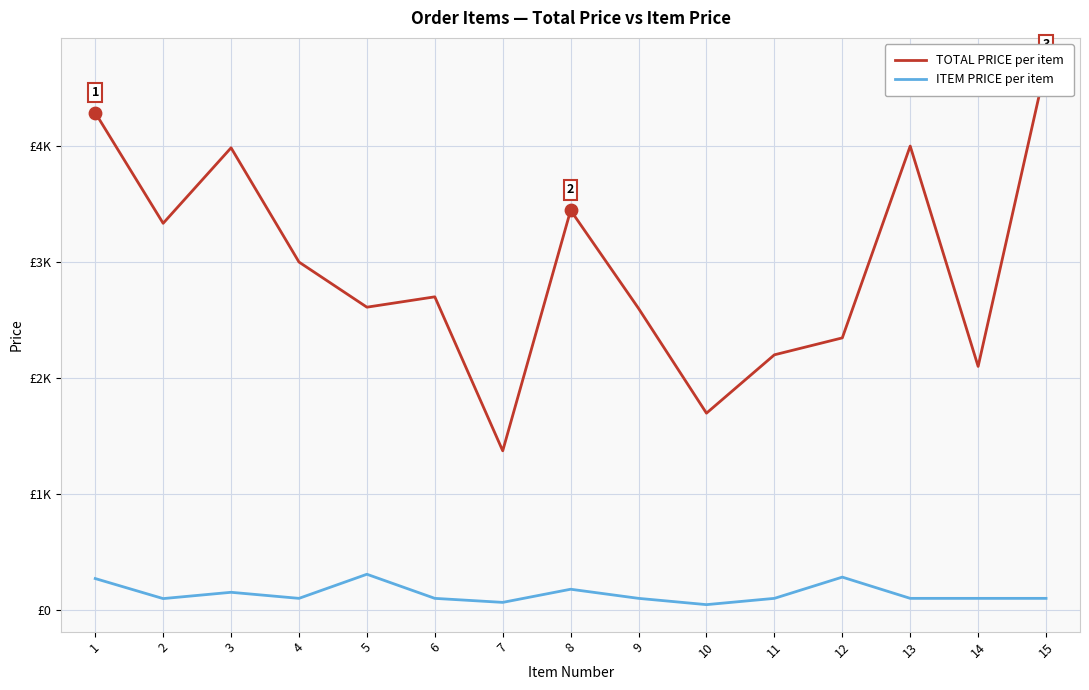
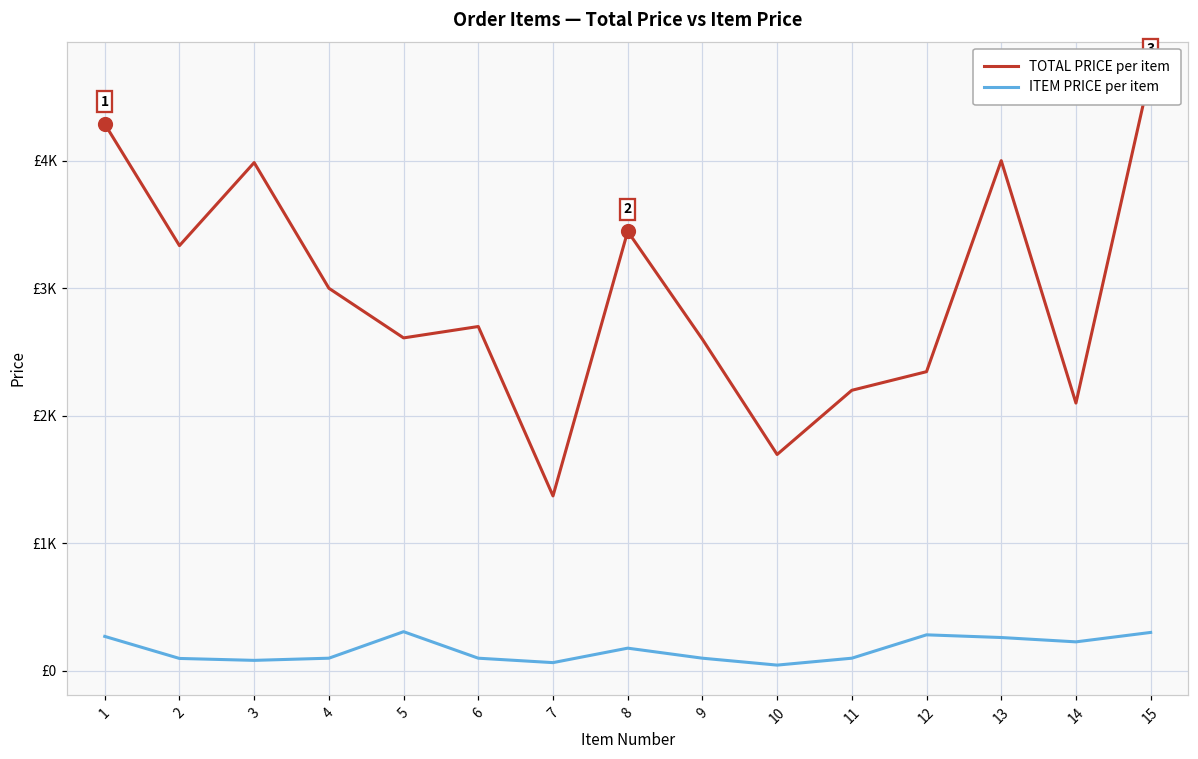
ITEM PRICE per item, 3: £150 -> £80
ITEM PRICE per item, 13: £100 -> £260
ITEM PRICE per item, 14: £100 -> £230
ITEM PRICE per item, 15: £100 -> £300
